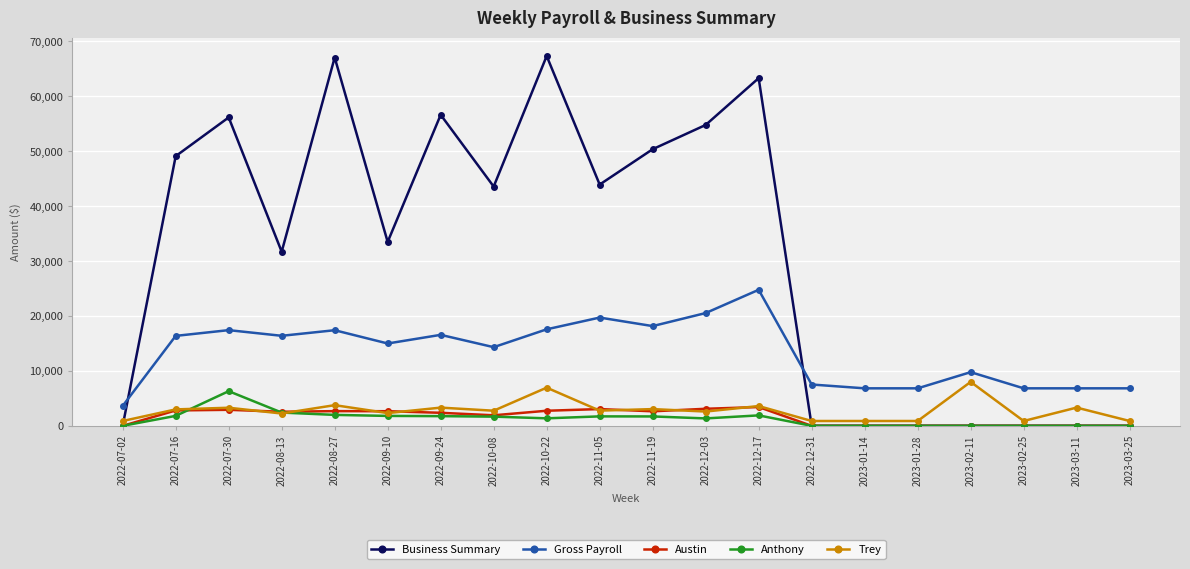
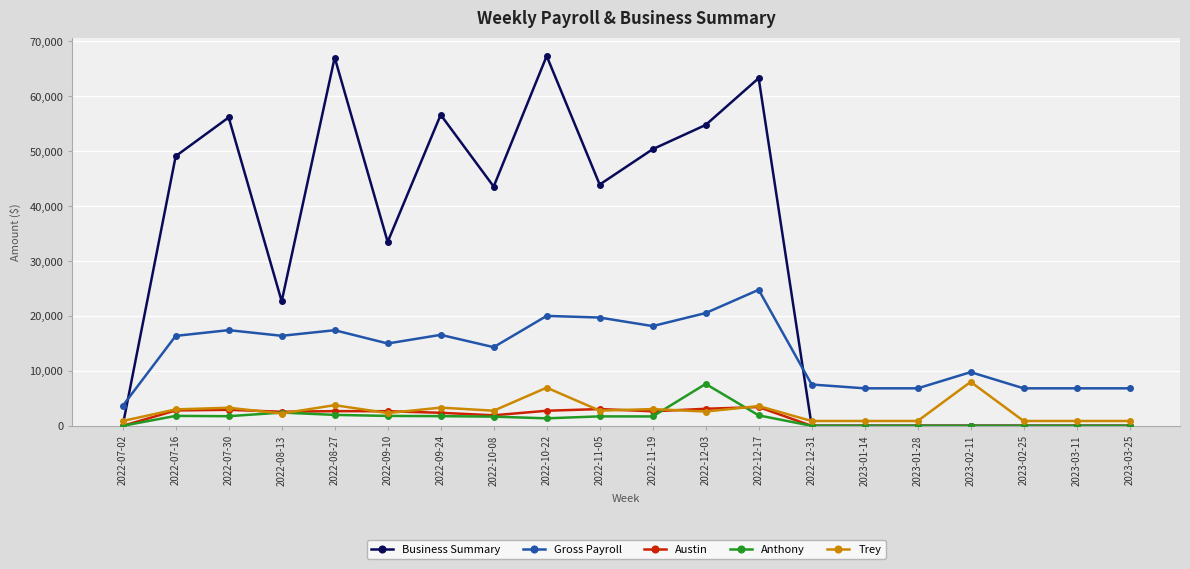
Anthony, 2022-07-30: 6,000 -> 2,000
Business Summary, 2022-08-13: 32,000 -> 23,000
Gross Payroll, 2022-10-22: 18,000 -> 20,000
Anthony, 2022-12-03: 1,000 -> 8,000
Trey, 2023-03-11: 3,000 -> 1,000
